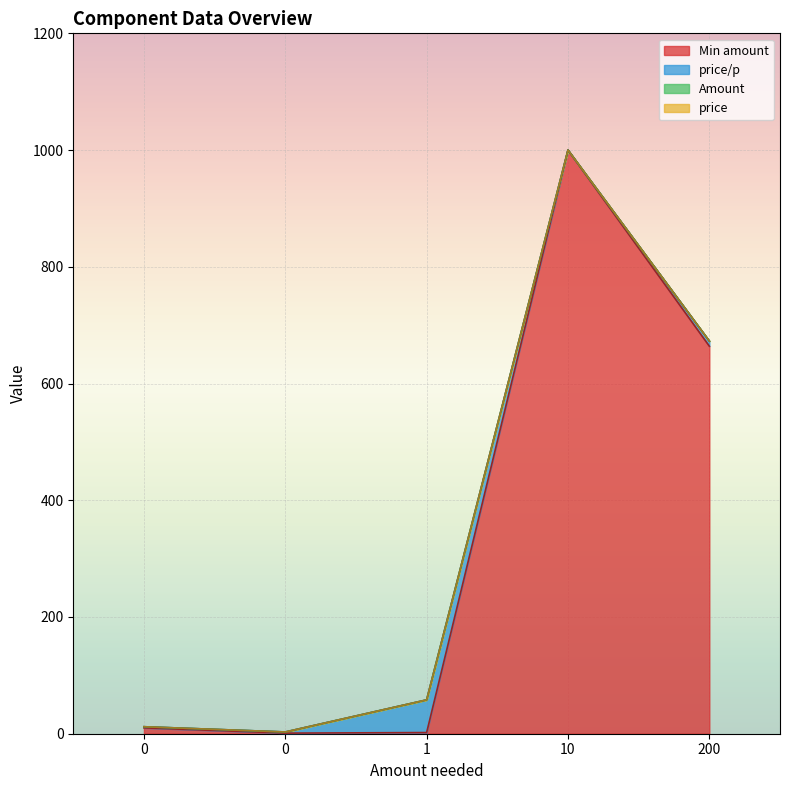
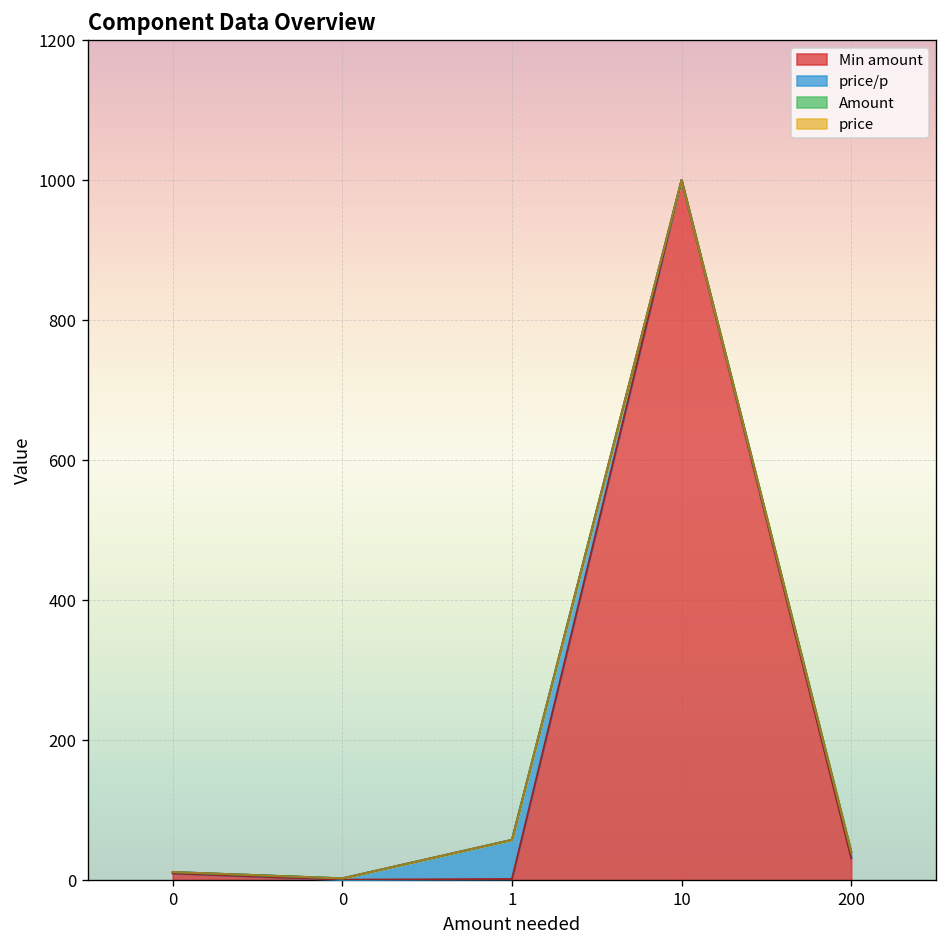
Min amount, 200: 660 -> 30
